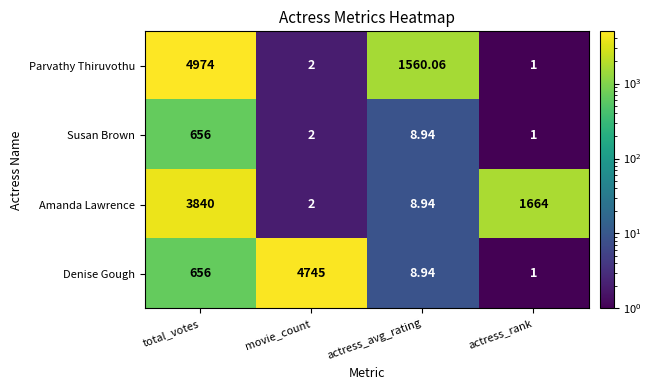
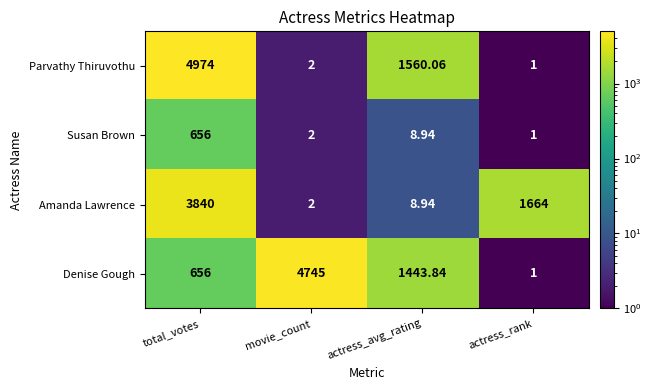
Denise Gough, actress_avg_rating: 8.94 -> 1443.84
